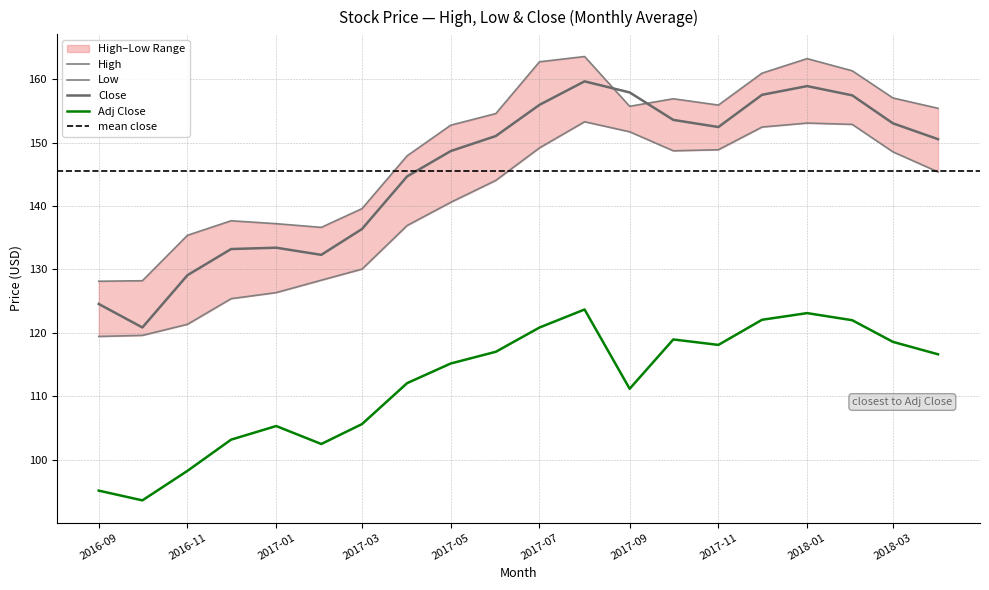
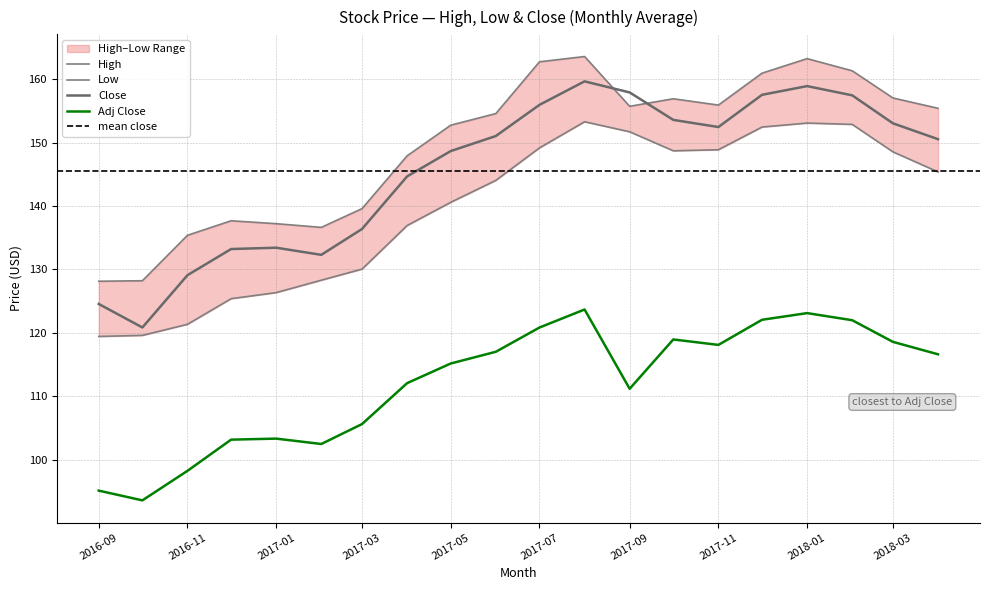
Adj Close, 2017-01: 105 -> 103
